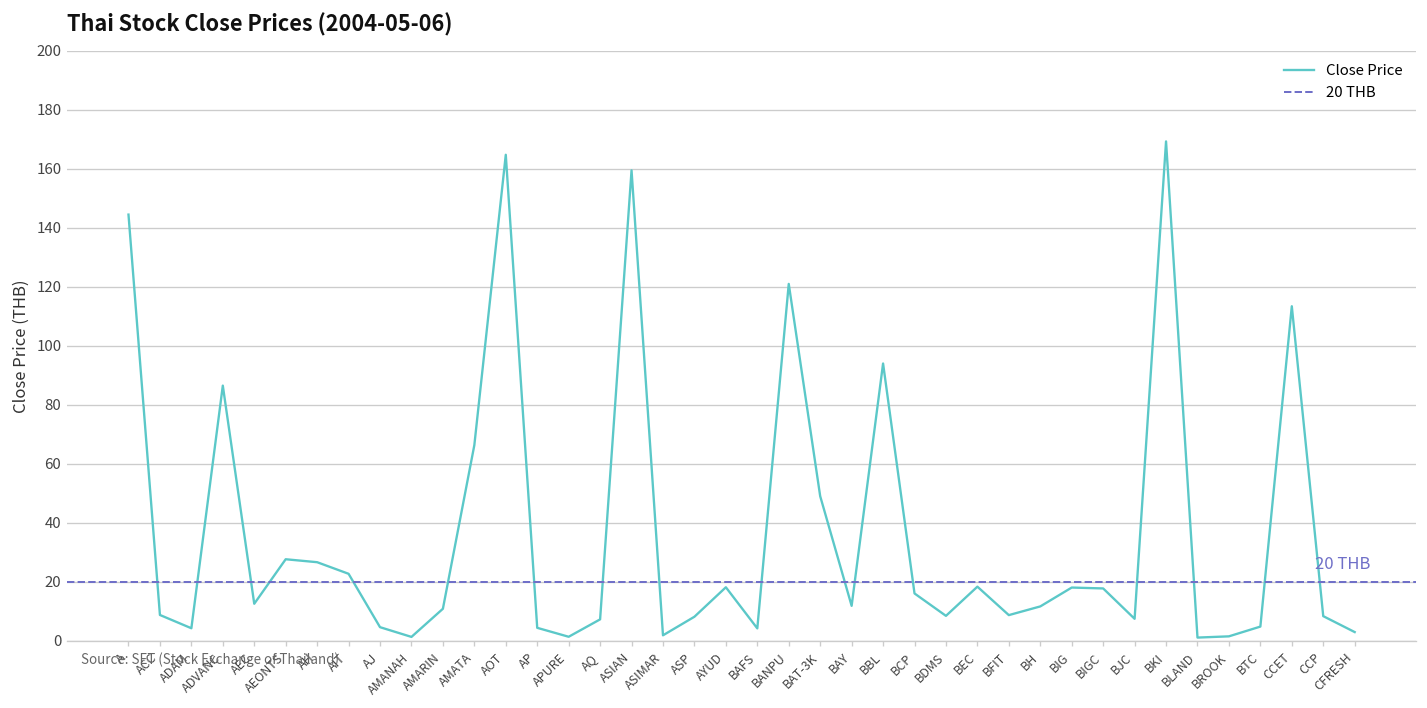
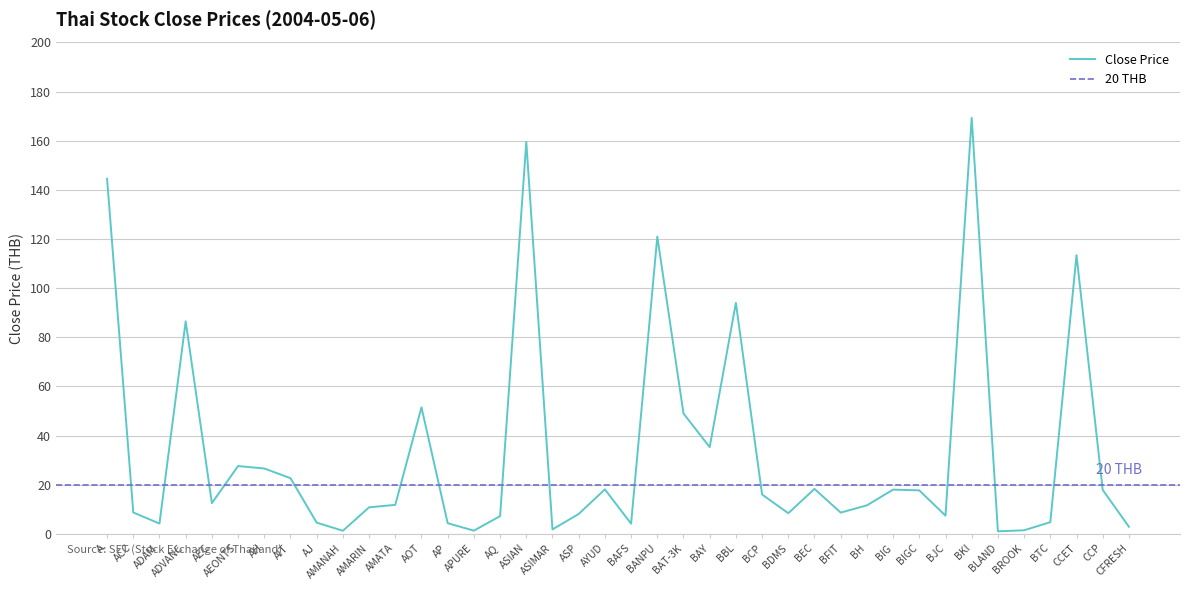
AMATA: 66 -> 12
AOT: 165 -> 52
BAY: 12 -> 35
CCP: 8 -> 18
